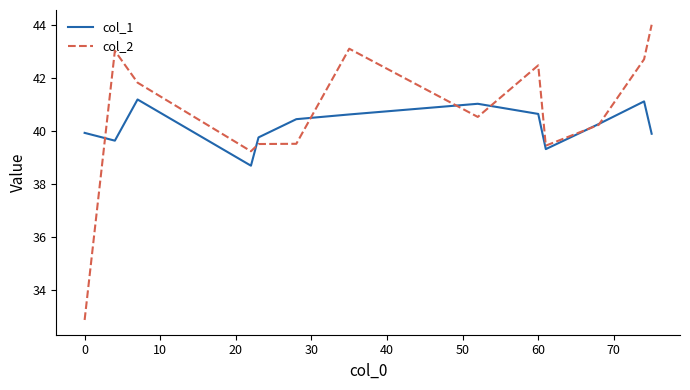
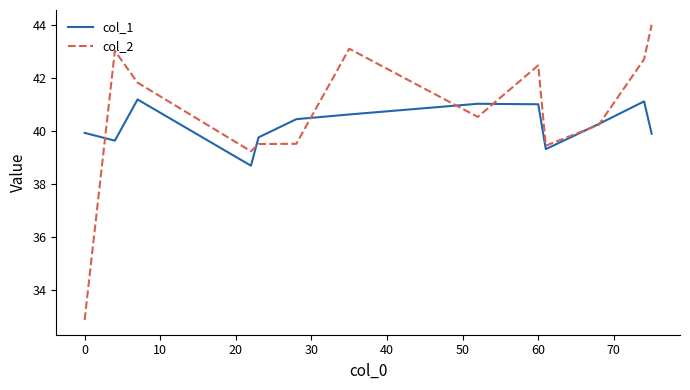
col_1, 60: 40.6 -> 41.0
